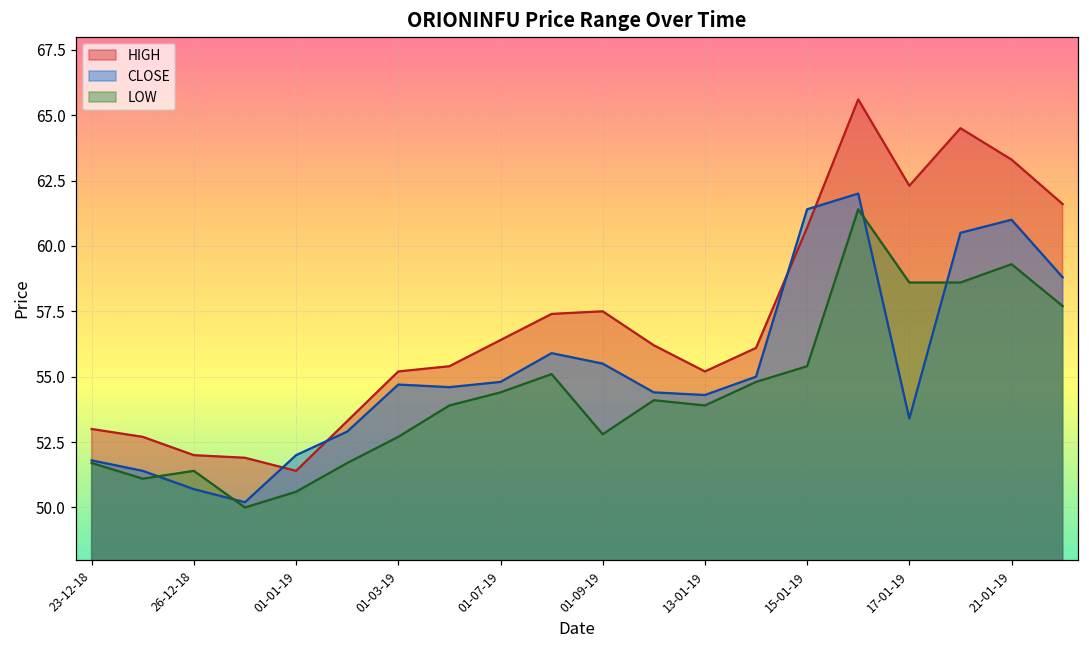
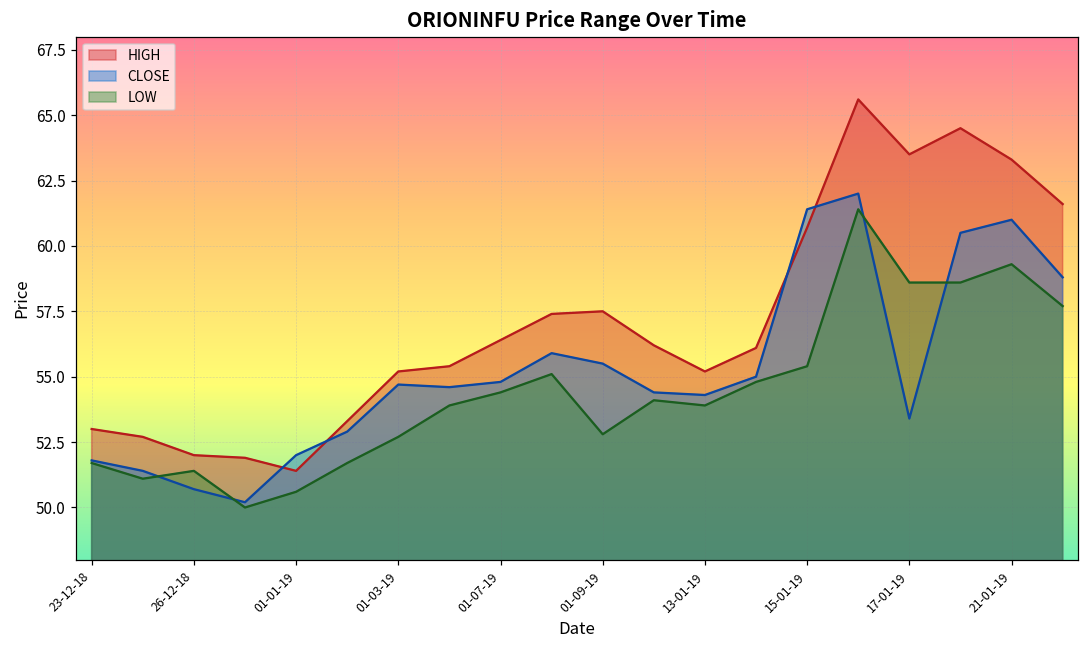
HIGH, 17-01-19: 62.3 -> 63.5
